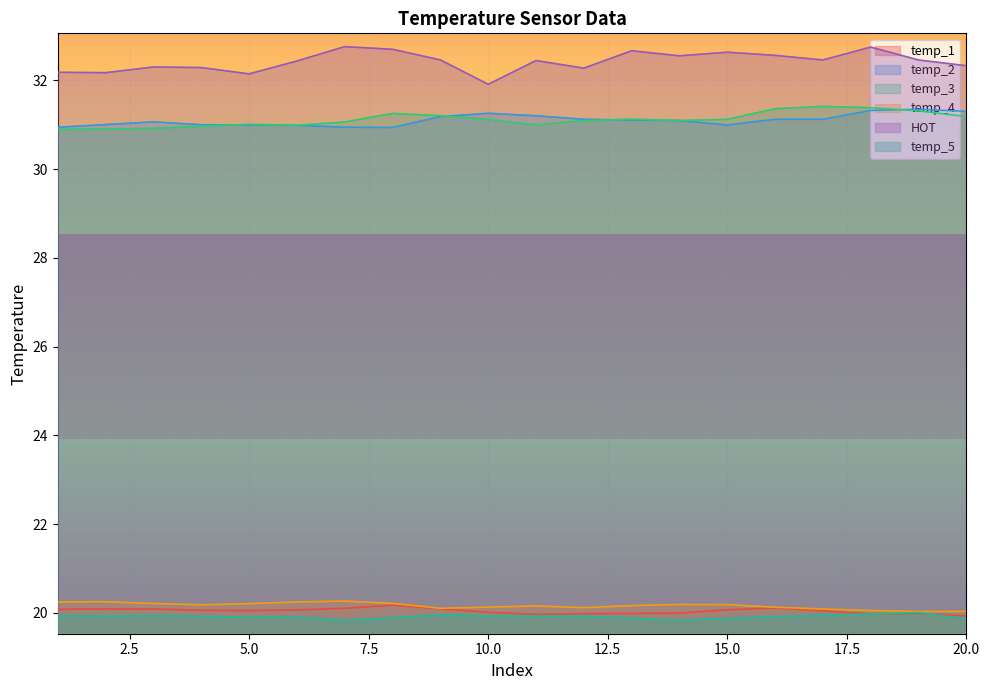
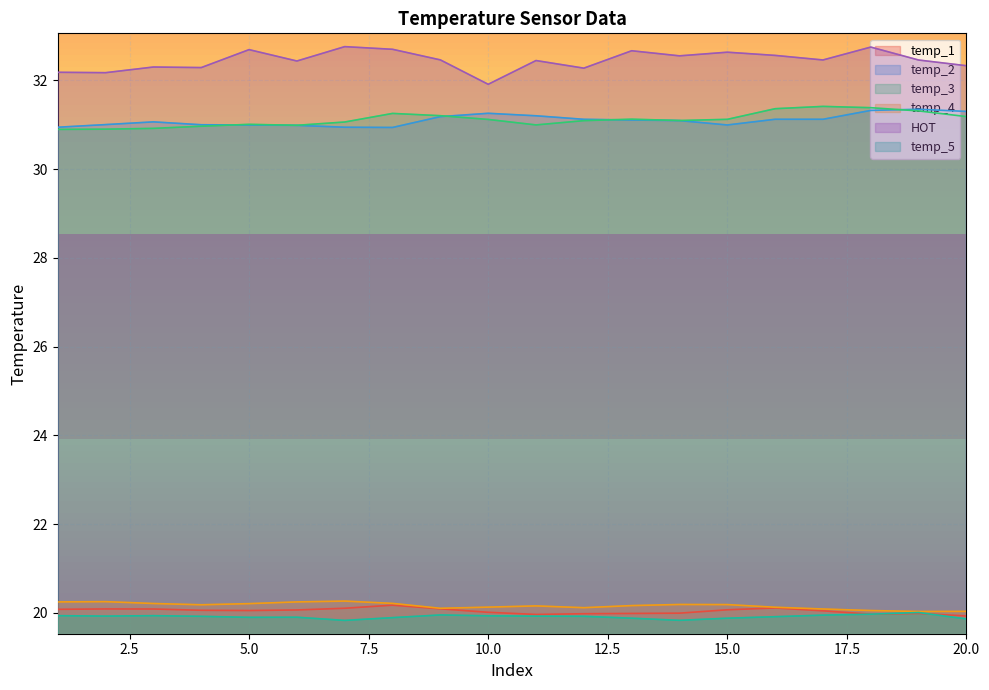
HOT, 5.0: 32.1 -> 32.7
